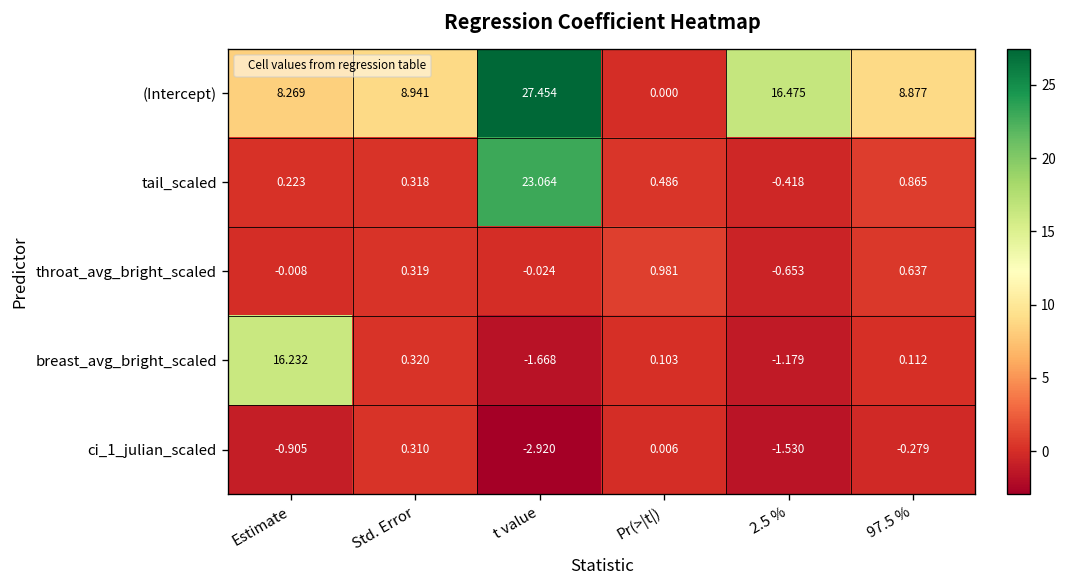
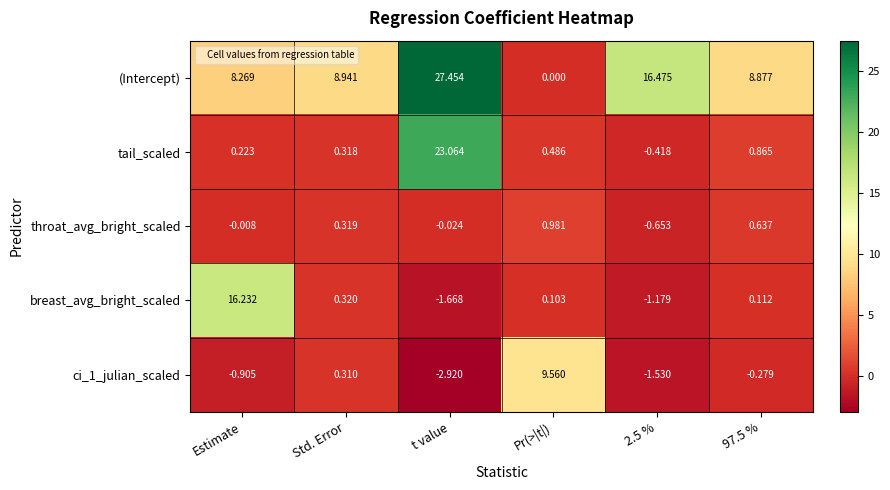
ci_1_julian_scaled, Pr(>|t|): 0.006 -> 9.560
